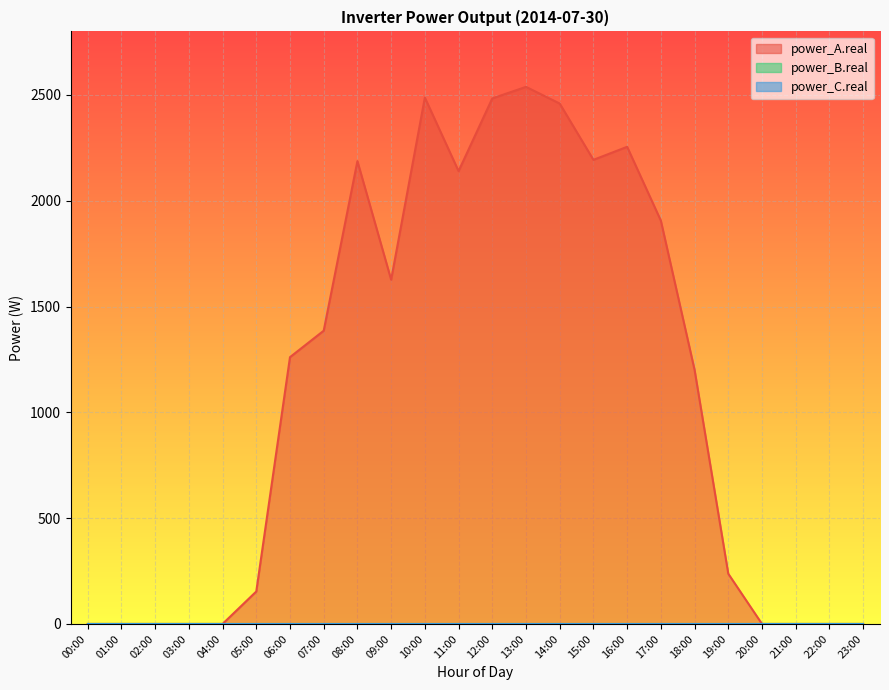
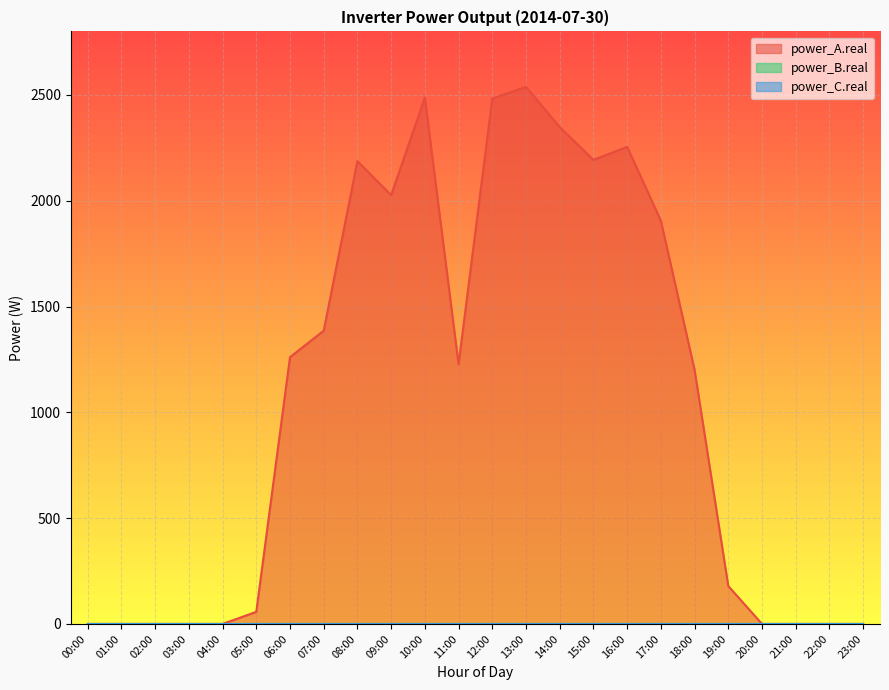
power_A.real, 05:00: 150 -> 60
power_A.real, 09:00: 1630 -> 2030
power_A.real, 11:00: 2140 -> 1230
power_A.real, 14:00: 2460 -> 2350
power_A.real, 19:00: 240 -> 180
